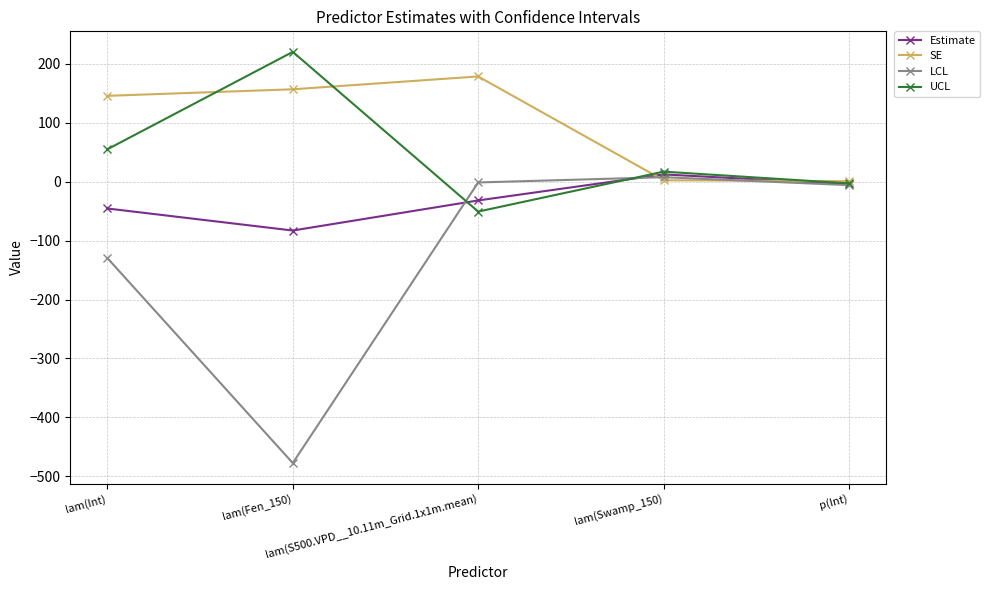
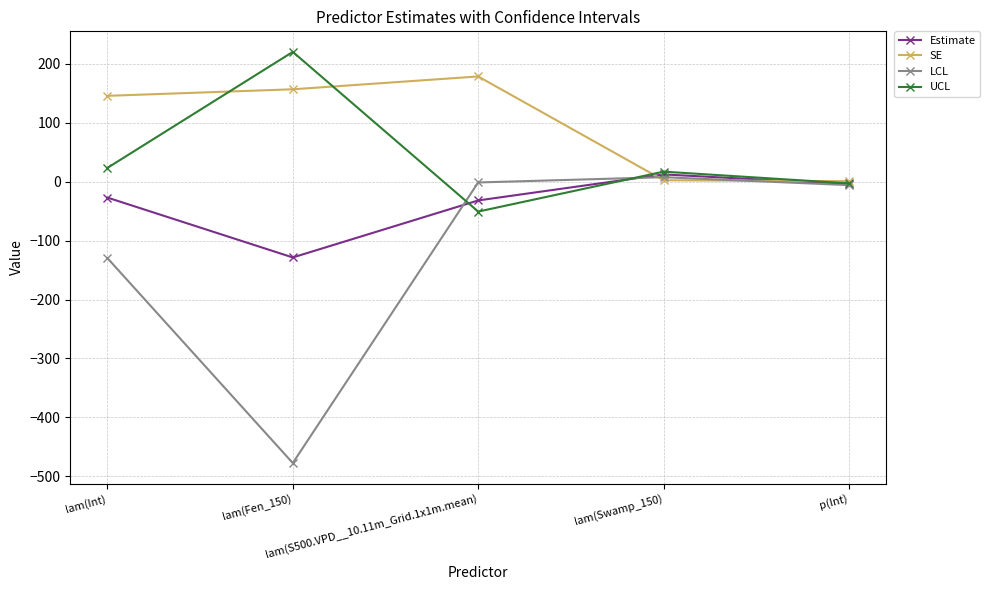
Estimate, lam(Int): -50 -> -30
UCL, lam(Int): 50 -> 20
Estimate, lam(Fen_150): -80 -> -130
